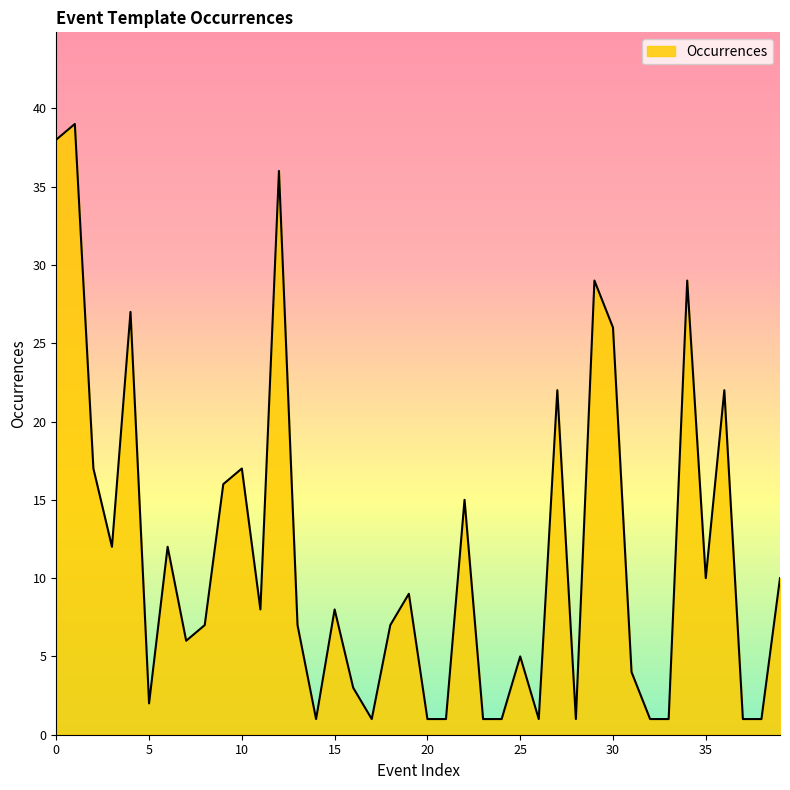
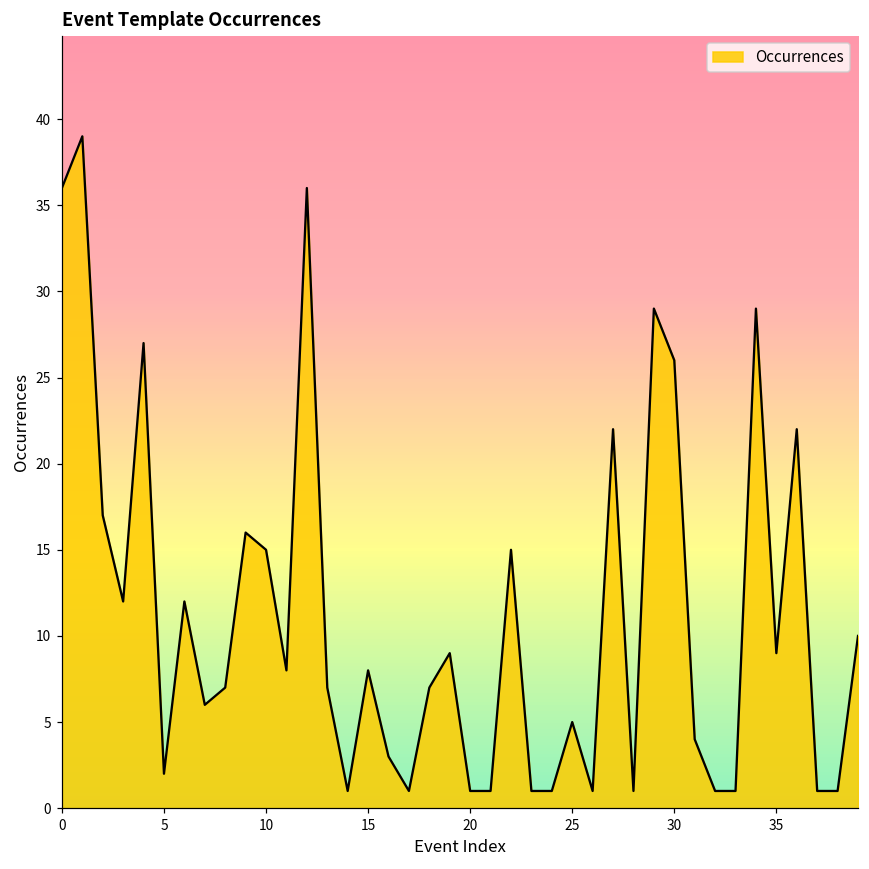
0: 38 -> 36
10: 17 -> 15
35: 10 -> 9
